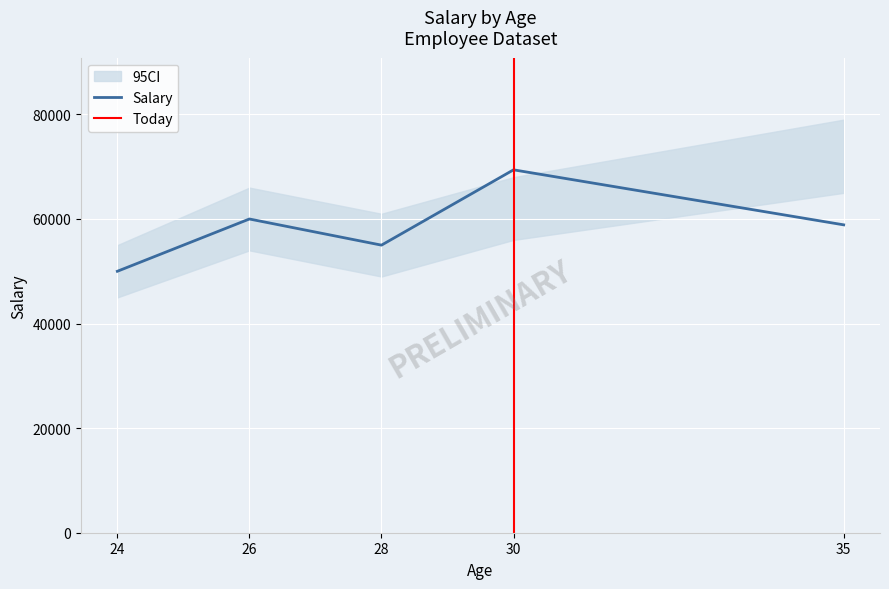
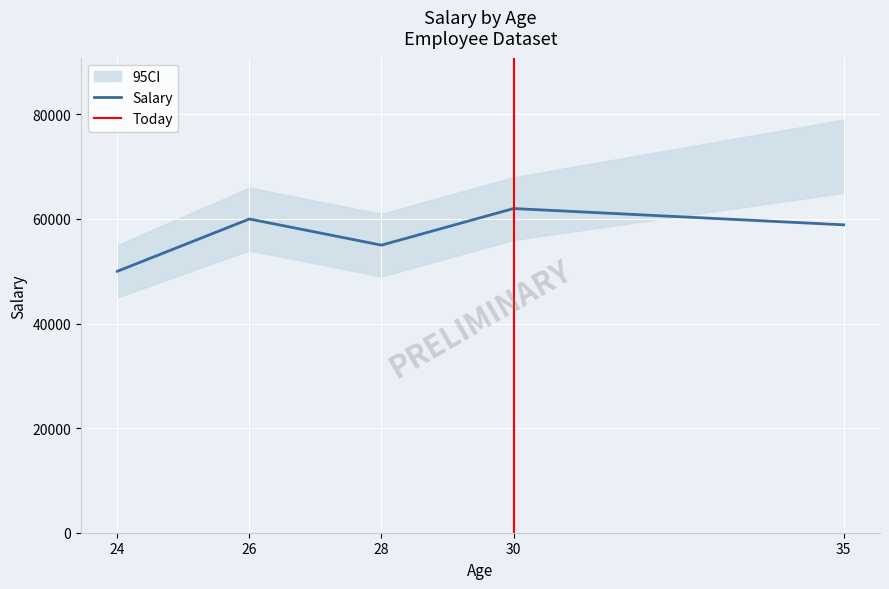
Salary, 30: 69000 -> 62000
